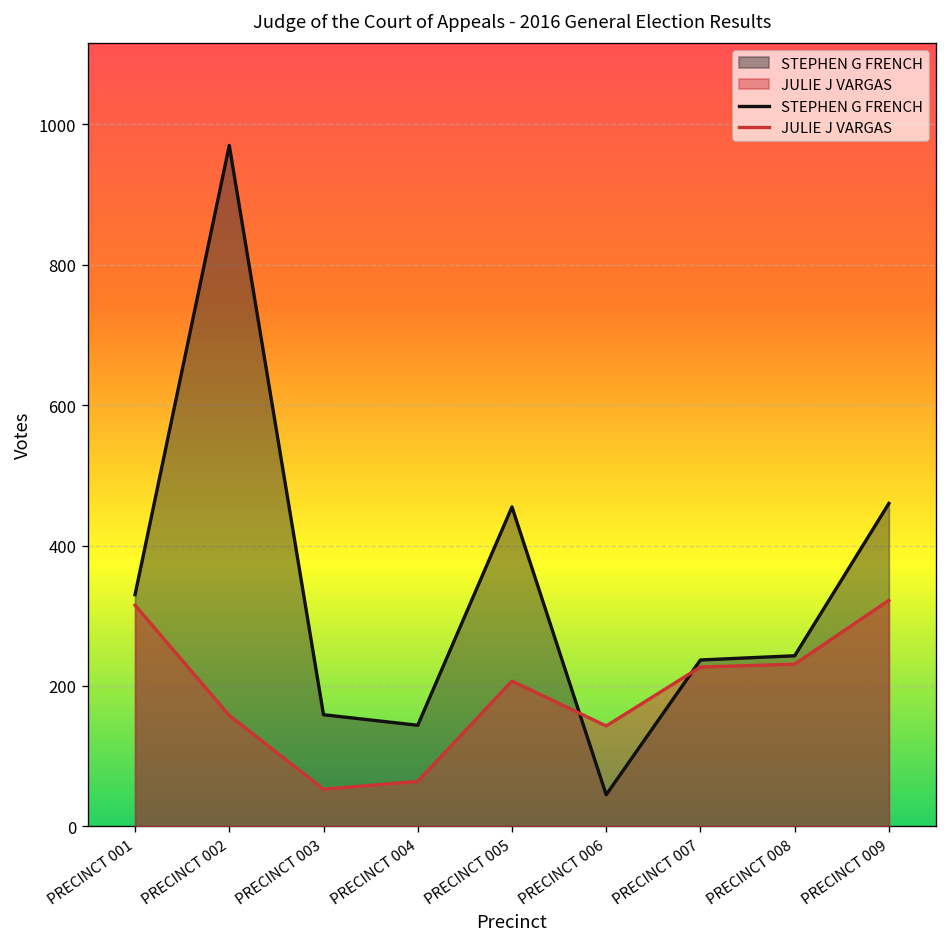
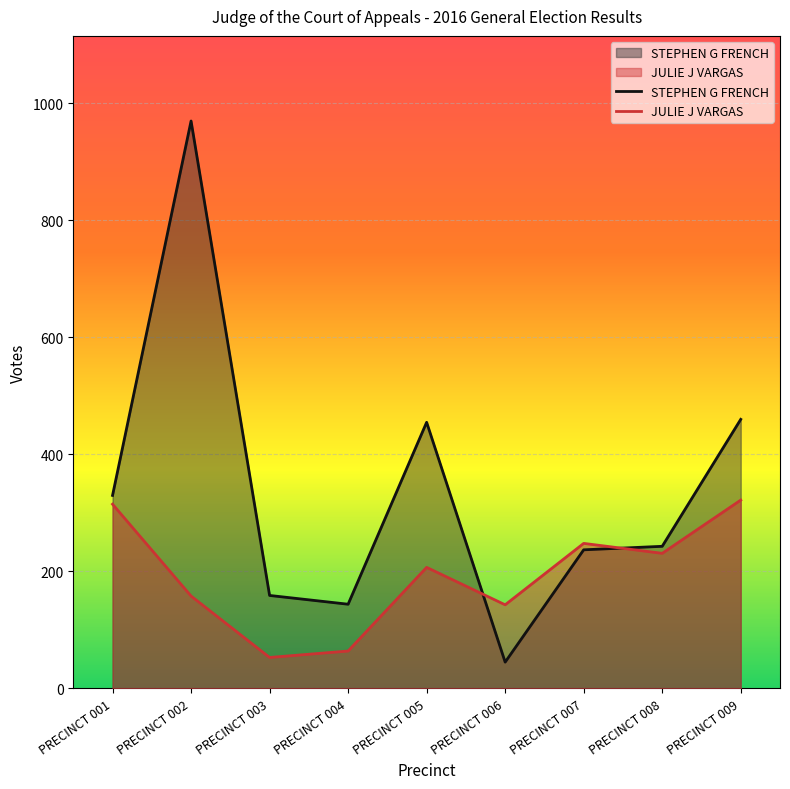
JULIE J VARGAS, PRECINCT 007: 230 -> 250
